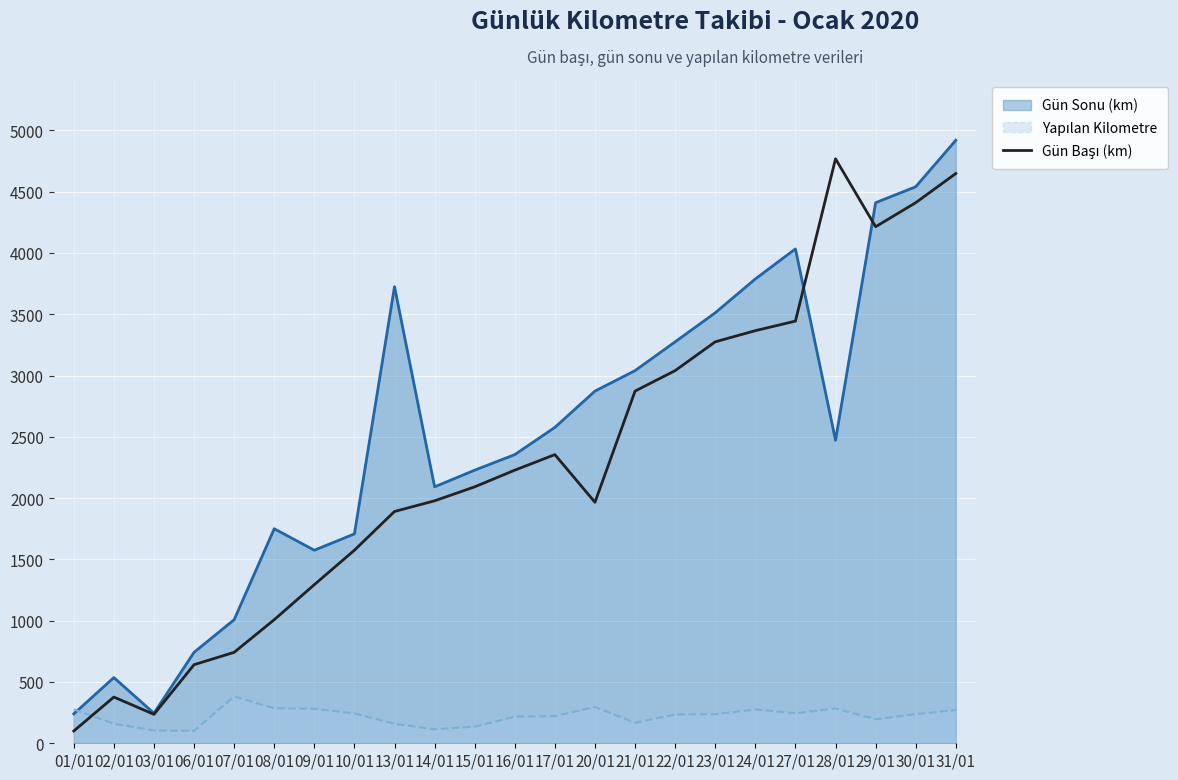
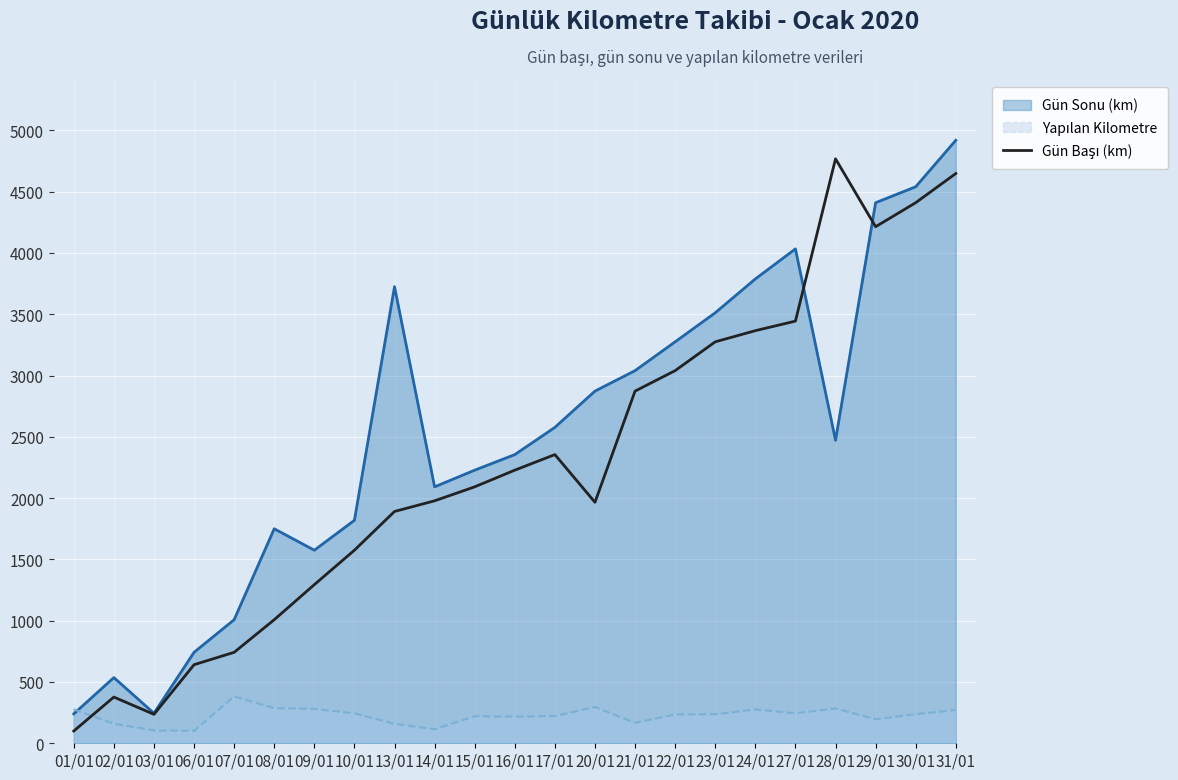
Gün Sonu (km), 10/01: 1710 -> 1820
Yapılan Kilometre, 15/01: 140 -> 220
